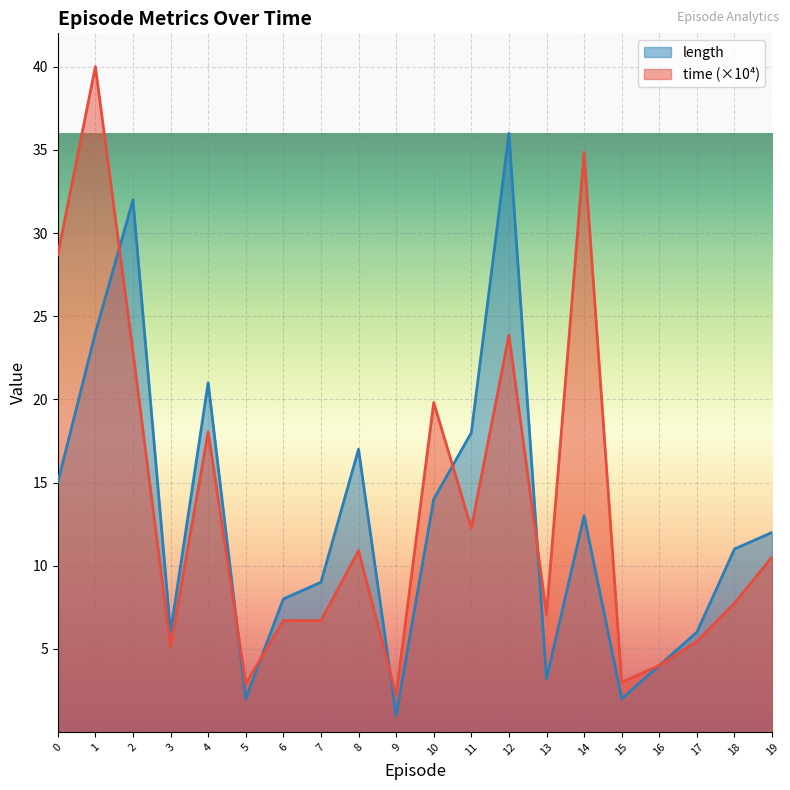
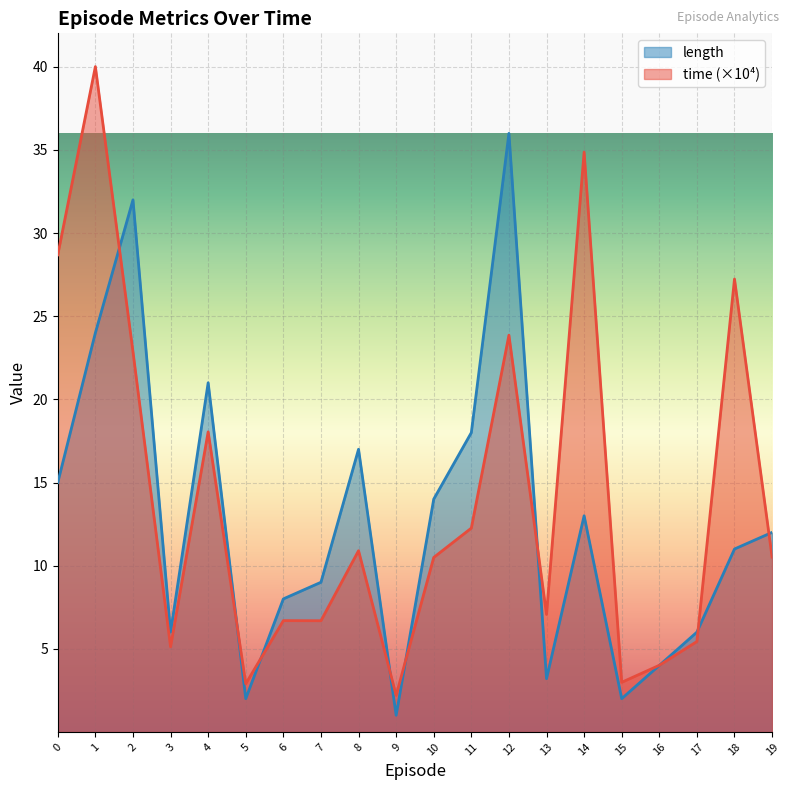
time (×10⁴), 10: 19.8 -> 10.5
time (×10⁴), 18: 7.7 -> 27.2
